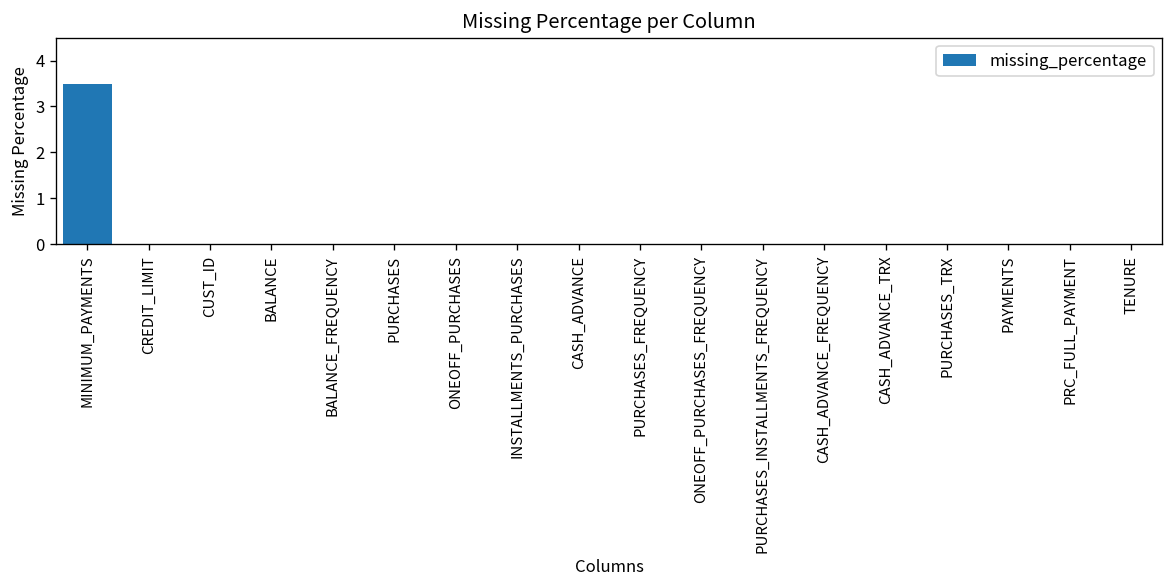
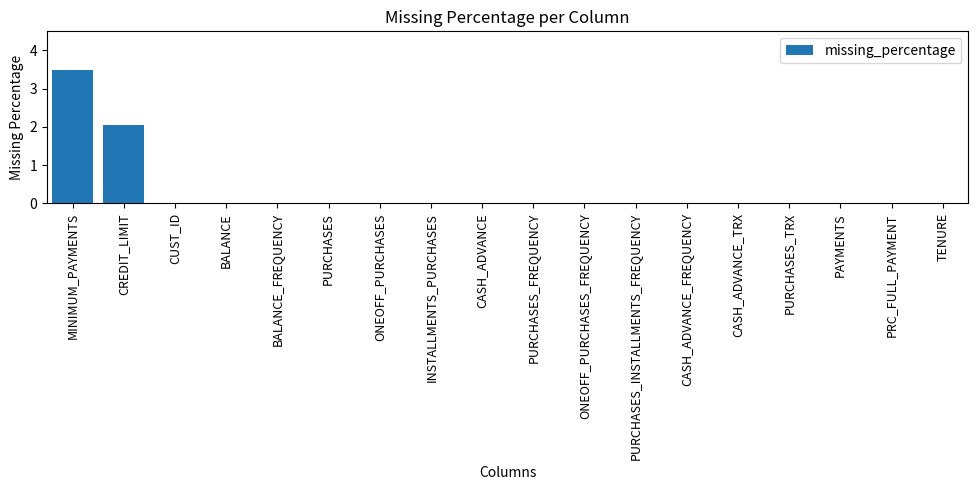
CREDIT_LIMIT: 0.0 -> 2.0
